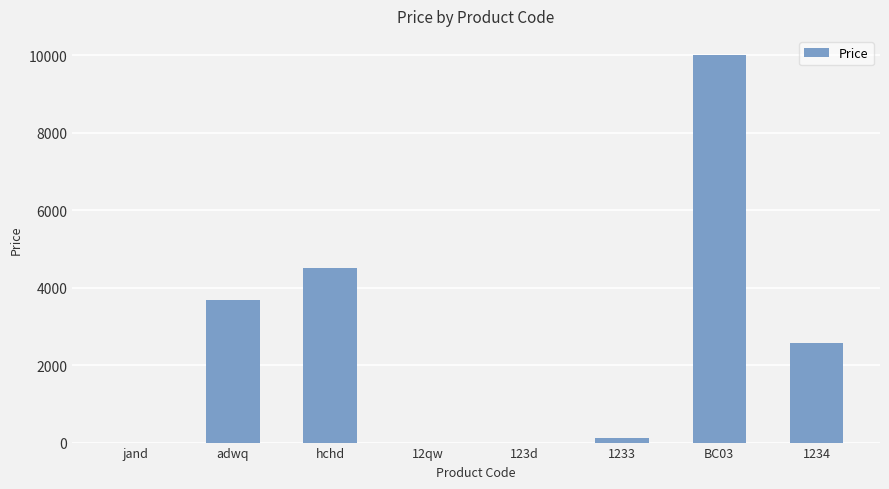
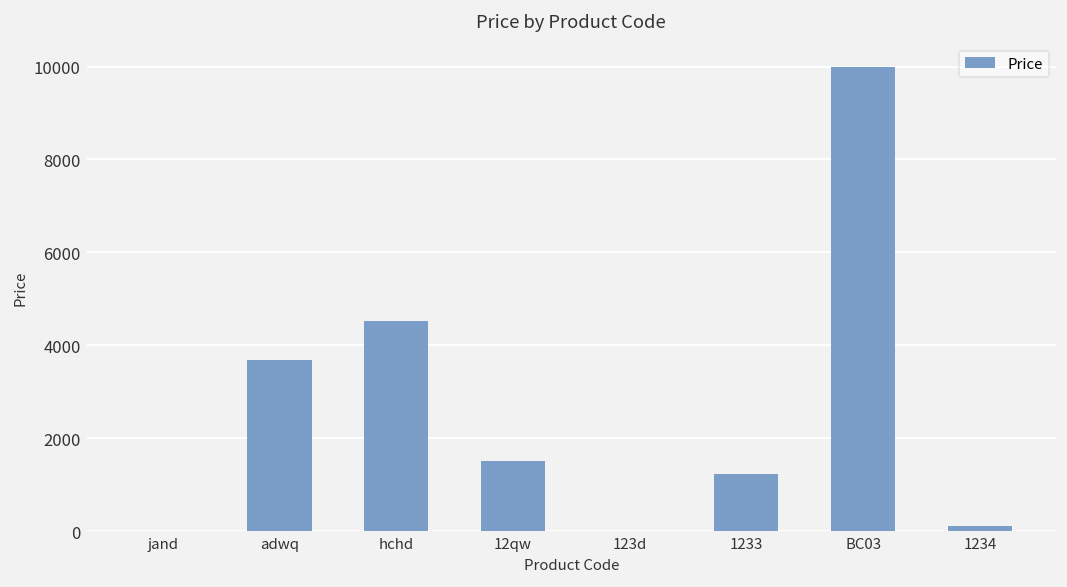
12qw: 0 -> 1500
1233: 100 -> 1200
1234: 2600 -> 100
